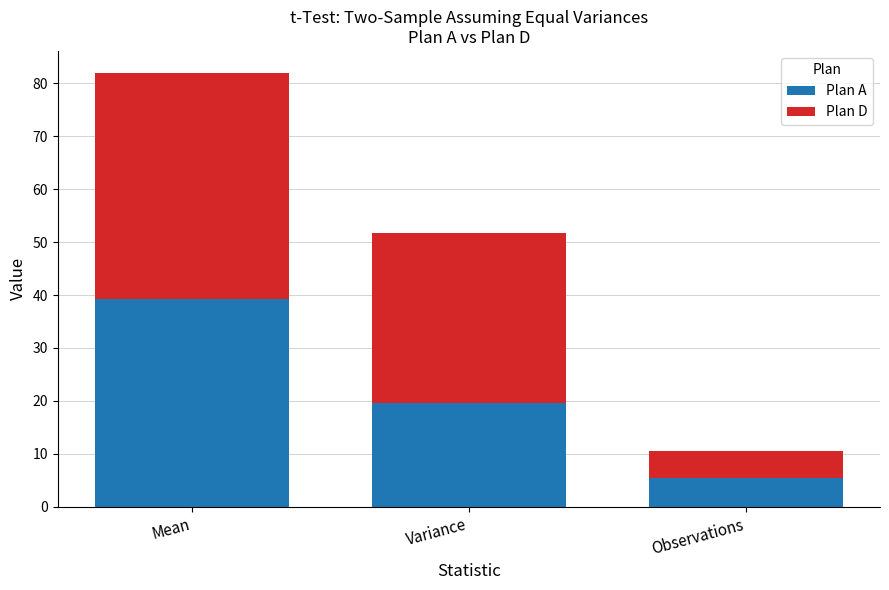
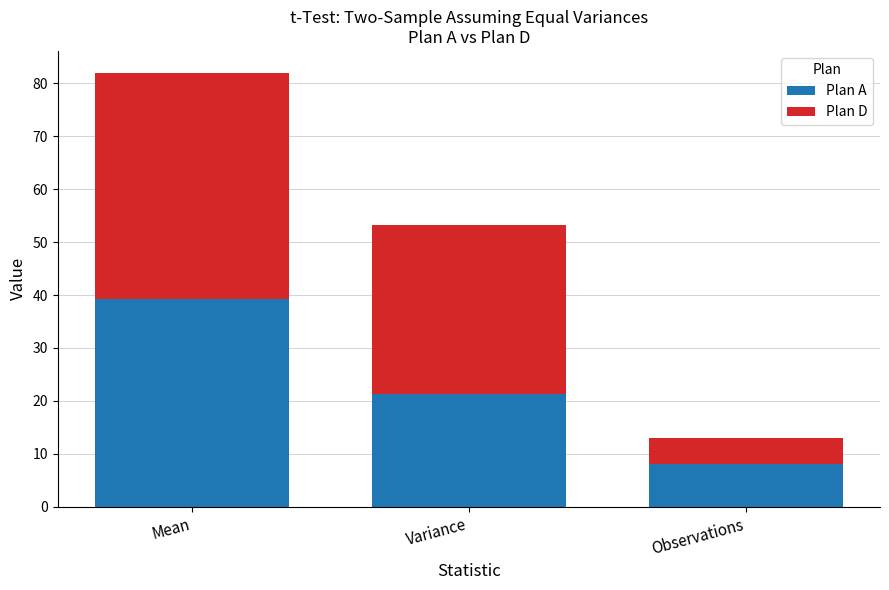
Plan A, Variance: 20 -> 21
Plan A, Observations: 6 -> 8
